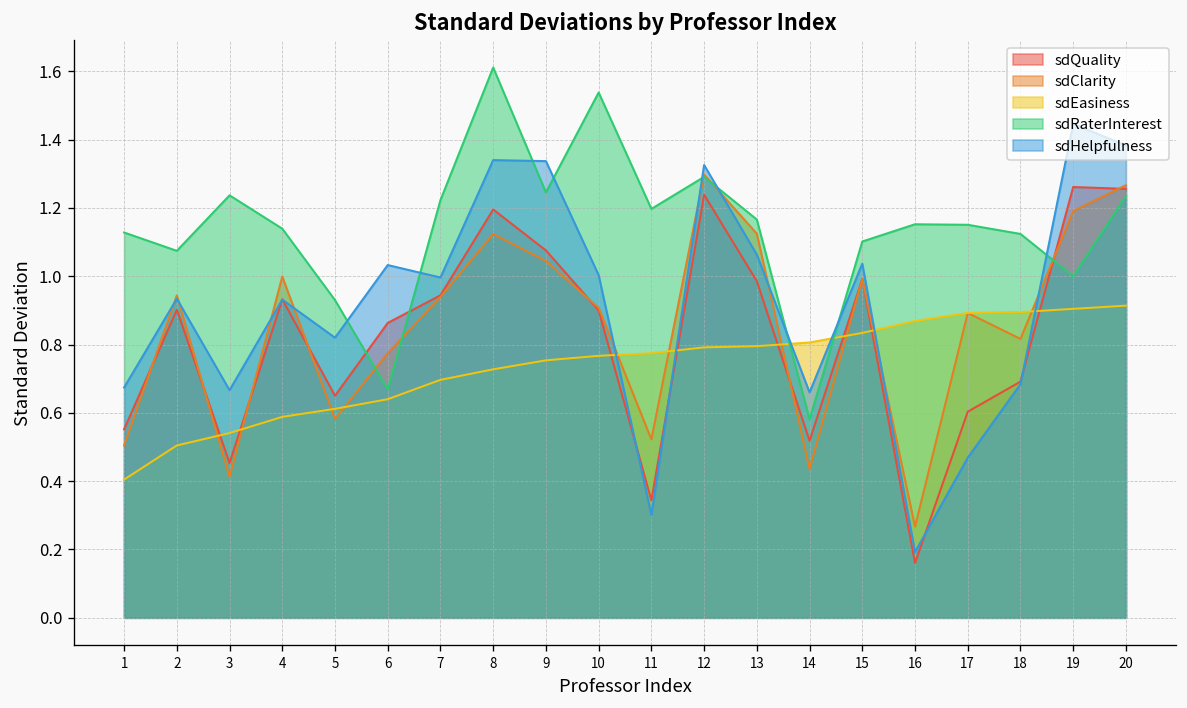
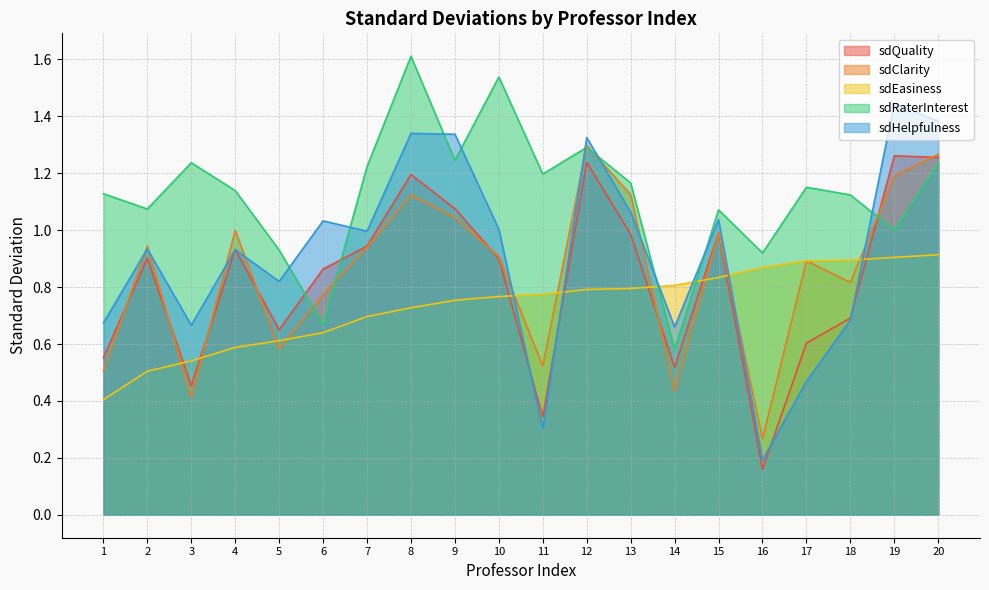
sdRaterInterest, 15: 1.10 -> 1.07
sdRaterInterest, 16: 1.15 -> 0.92
